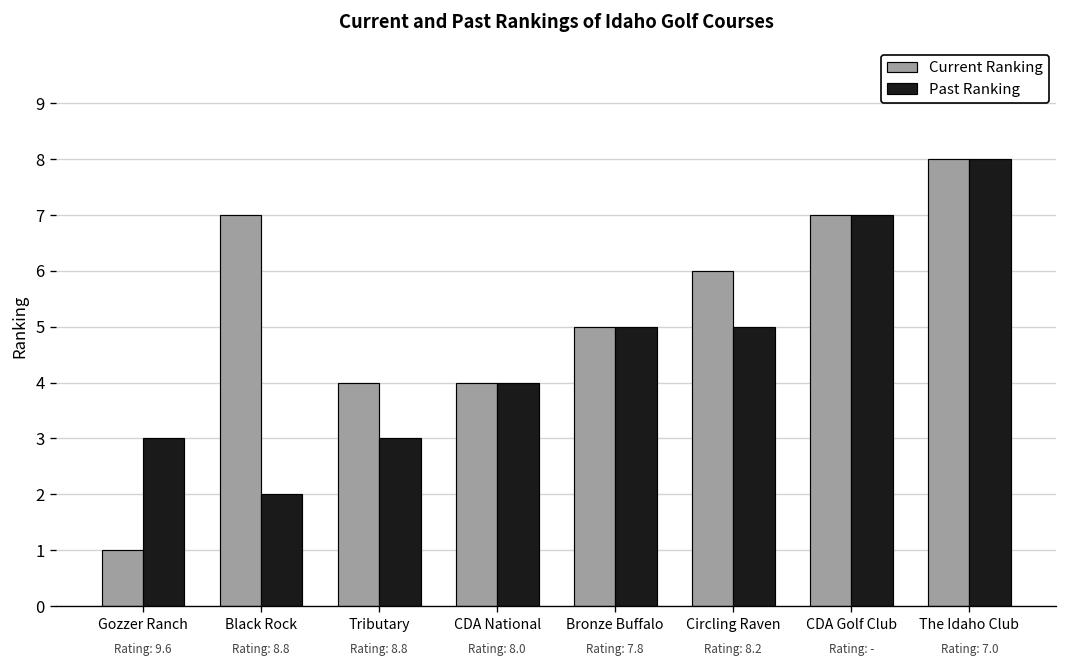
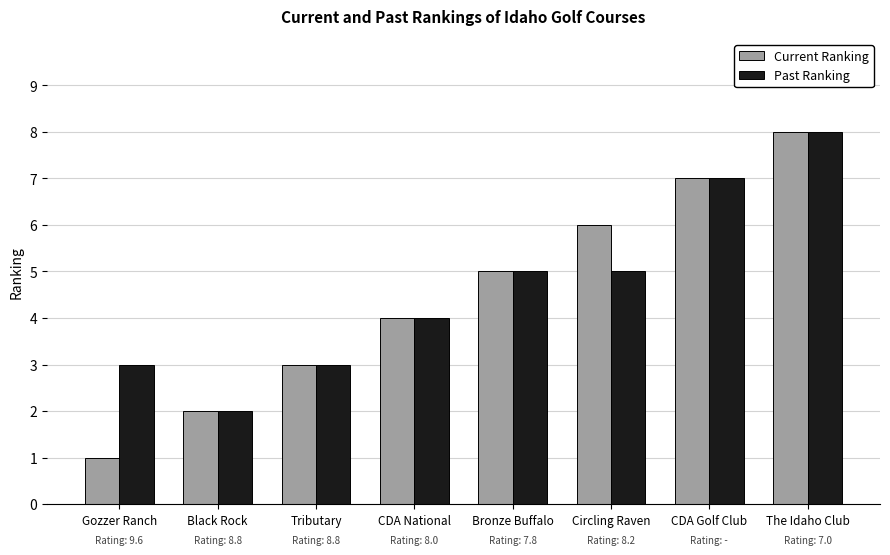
Current Ranking, Black Rock: 7 -> 2
Current Ranking, Tributary: 4 -> 3
